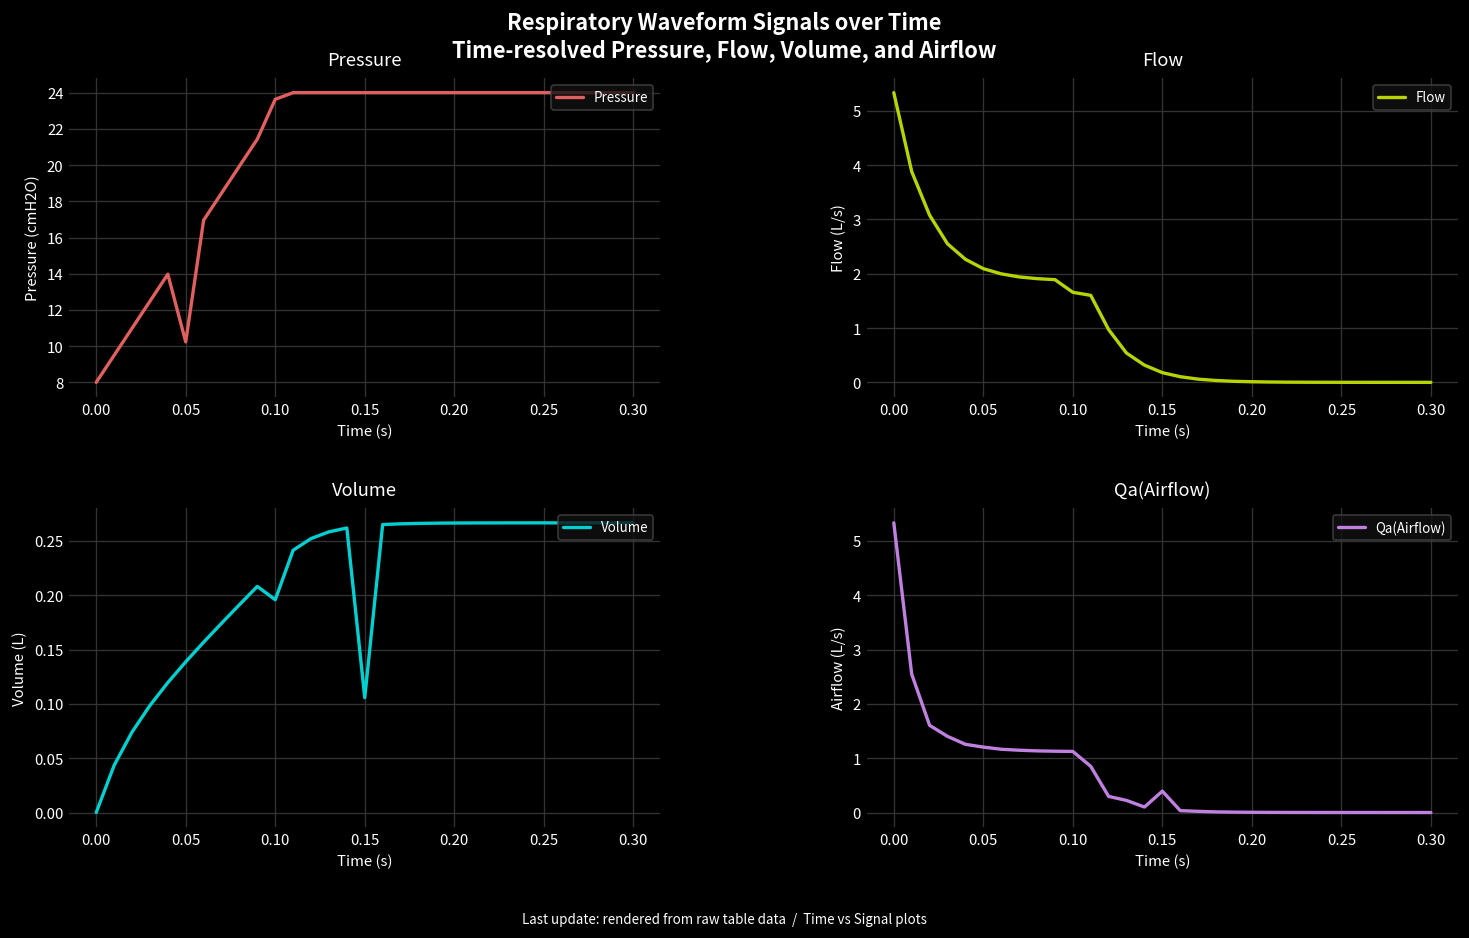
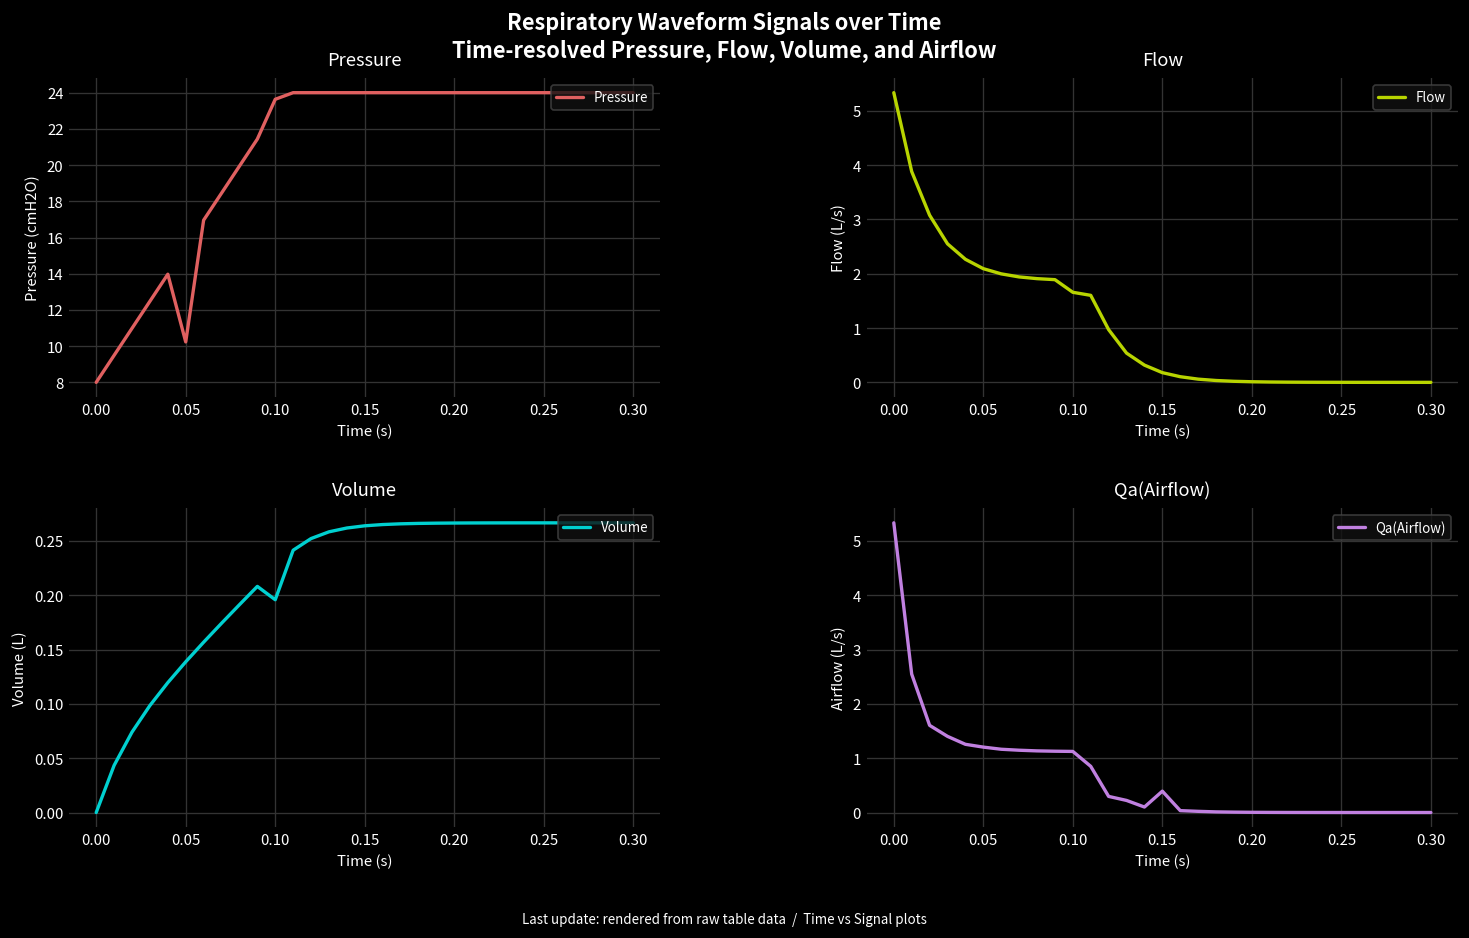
Volume, 0.15: 0.11 -> 0.26
